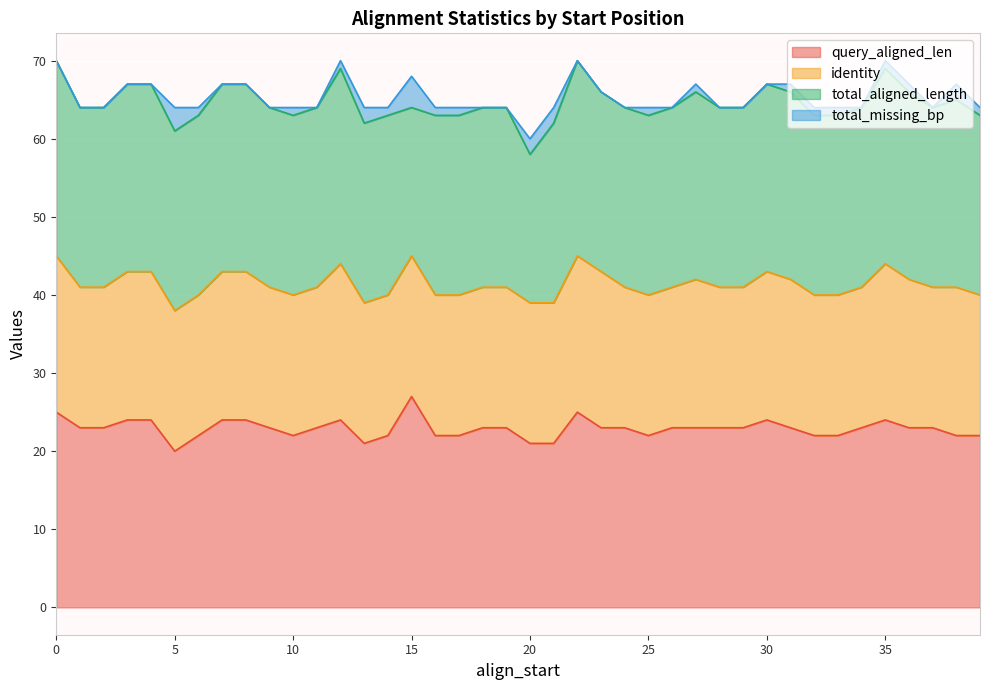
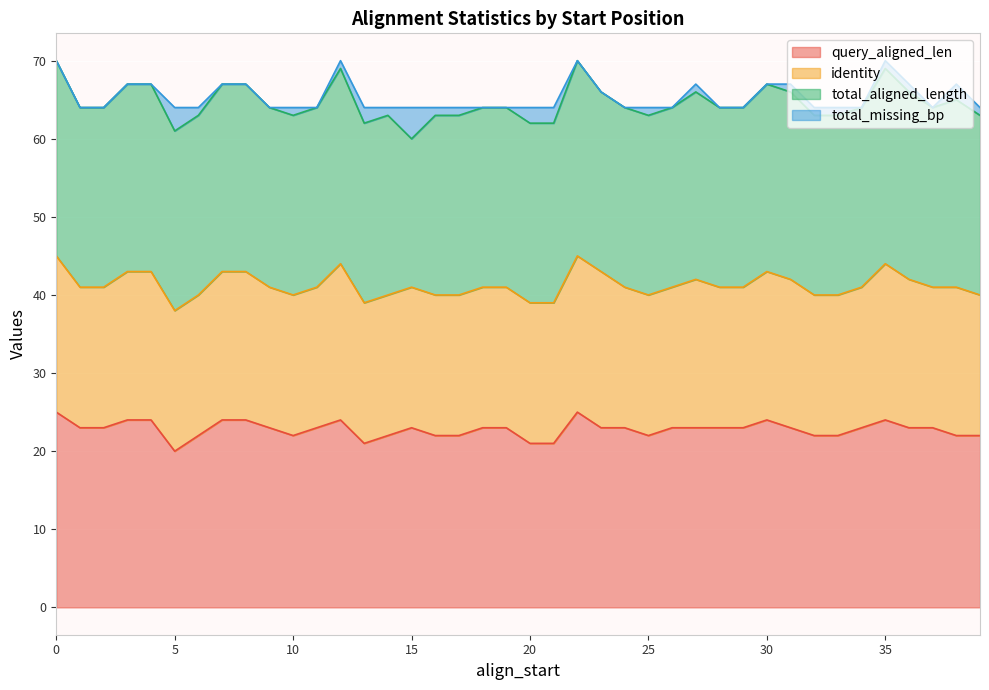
query_aligned_len, 15: 27 -> 23
total_aligned_length, 20: 19 -> 23
